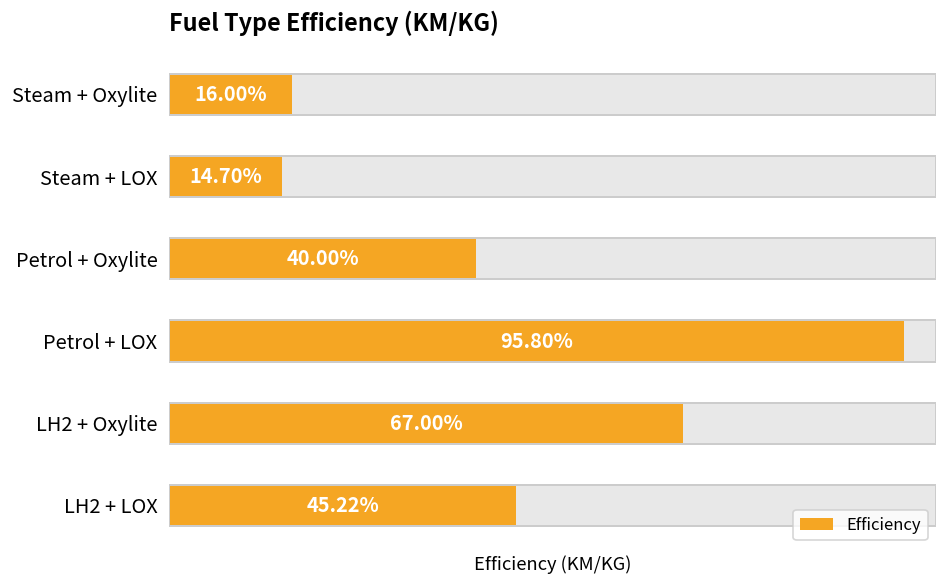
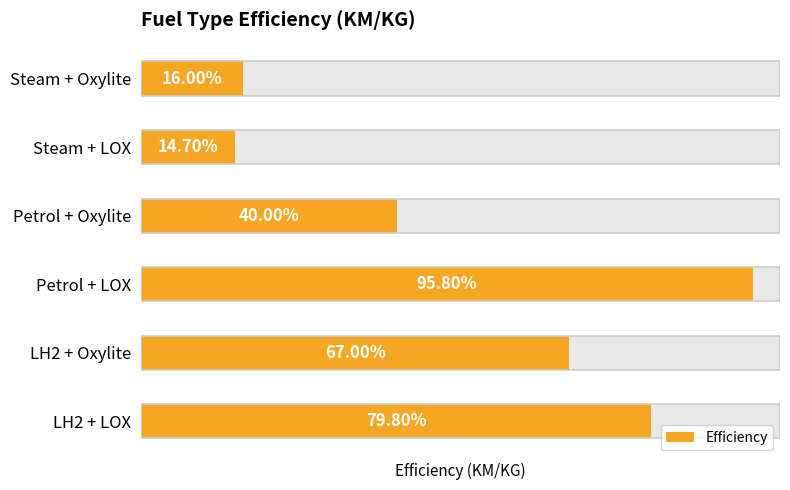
Efficiency, LH2 + LOX: 45.22% -> 79.80%
